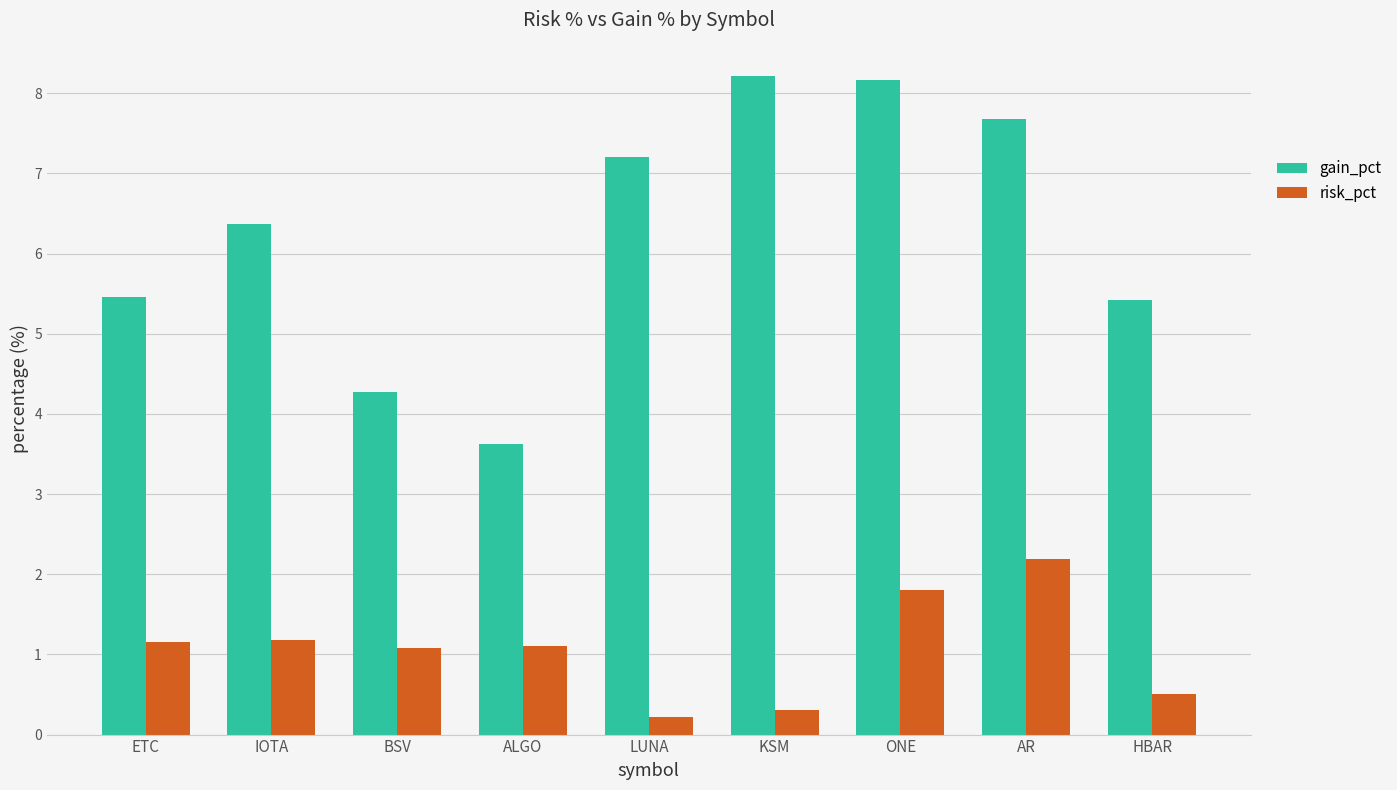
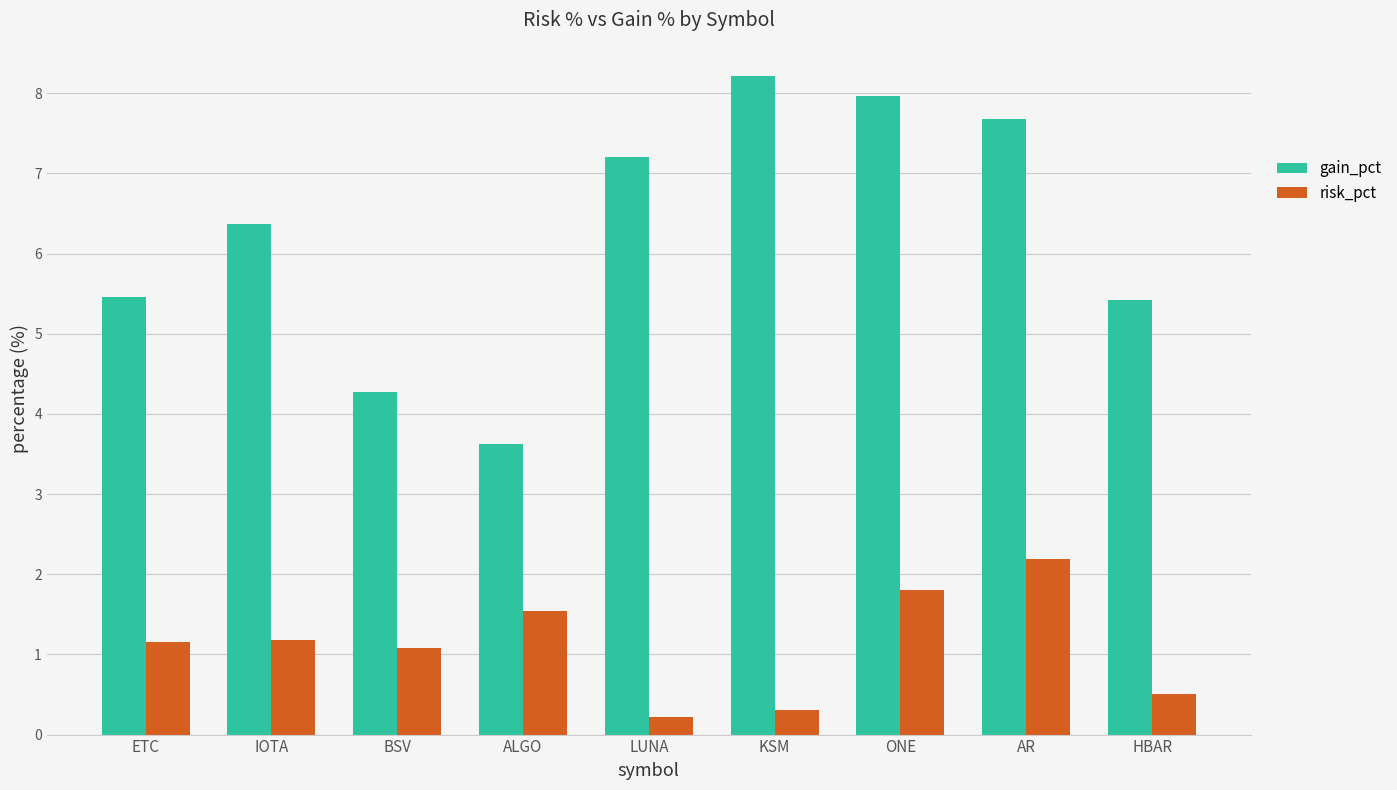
risk_pct, ALGO: 1.1 -> 1.5
gain_pct, ONE: 8.2 -> 8.0
